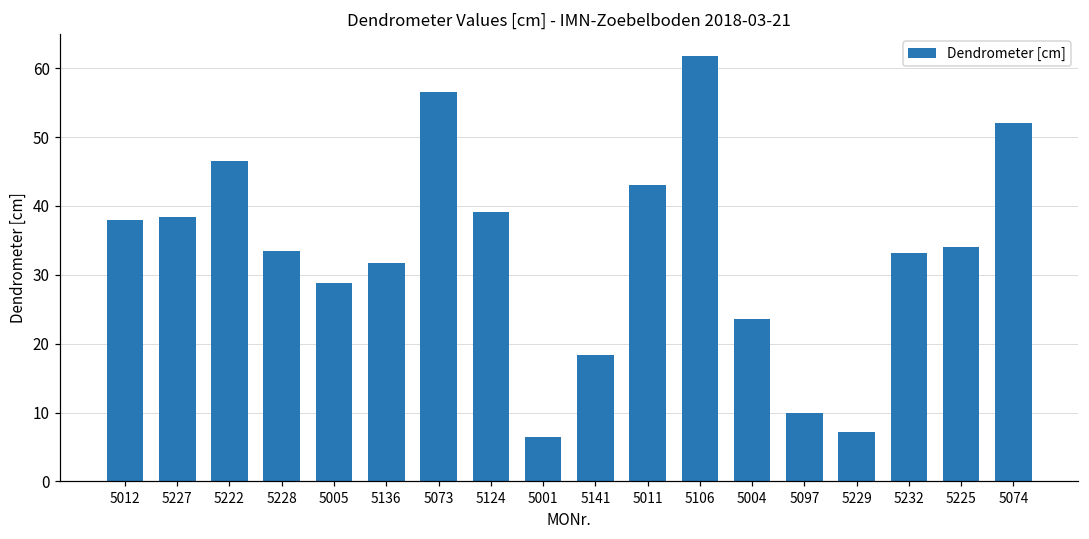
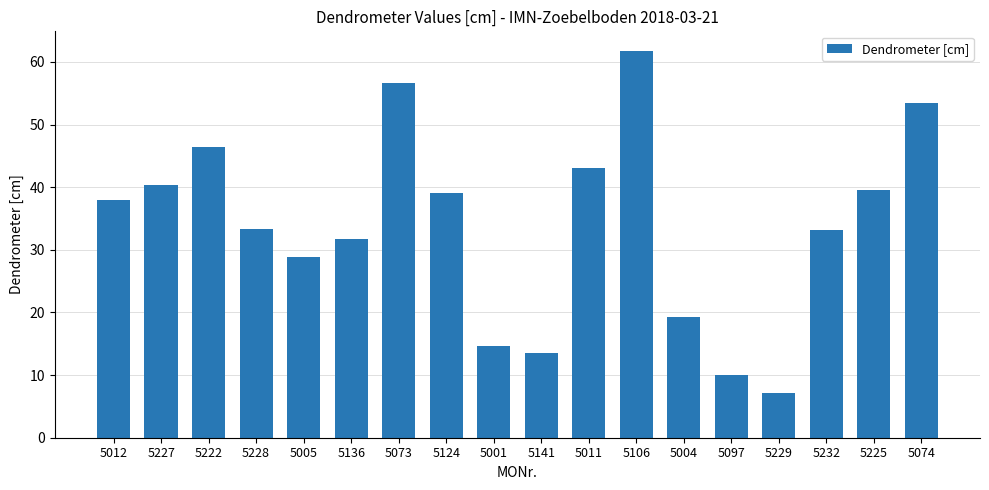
5227: 38 -> 40
5001: 7 -> 15
5141: 18 -> 14
5004: 24 -> 19
5225: 34 -> 40
5074: 52 -> 53
